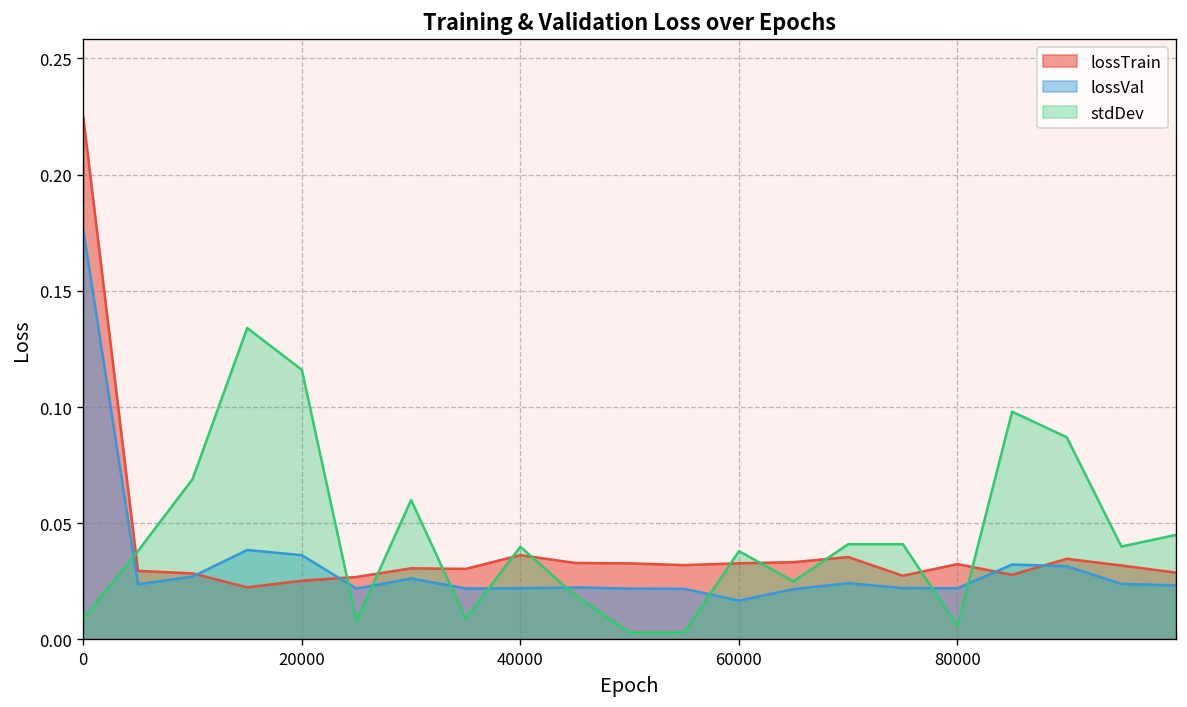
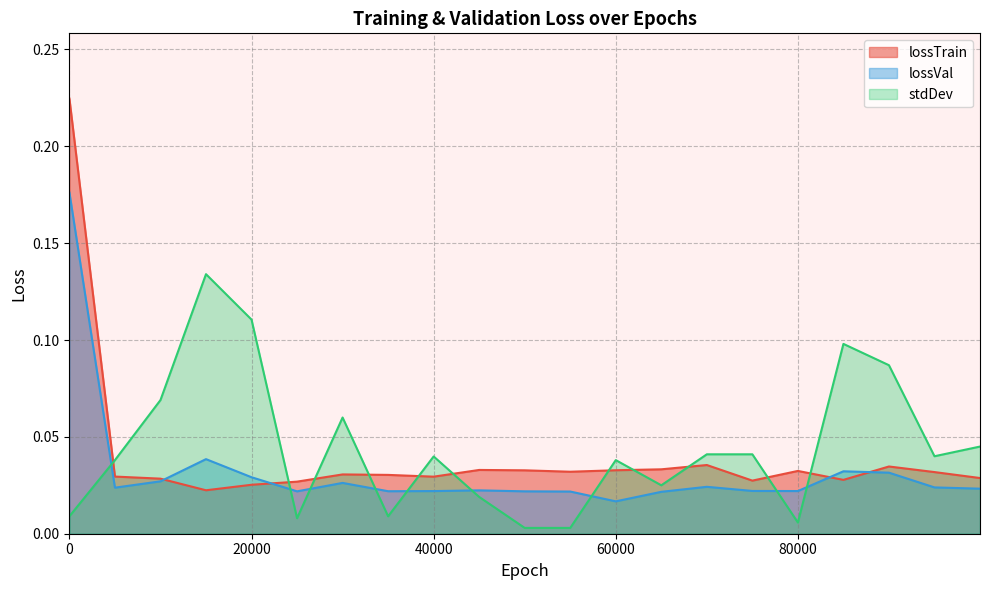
lossVal, 20000: 0.036 -> 0.029
stdDev, 20000: 0.116 -> 0.111
lossTrain, 40000: 0.036 -> 0.029
